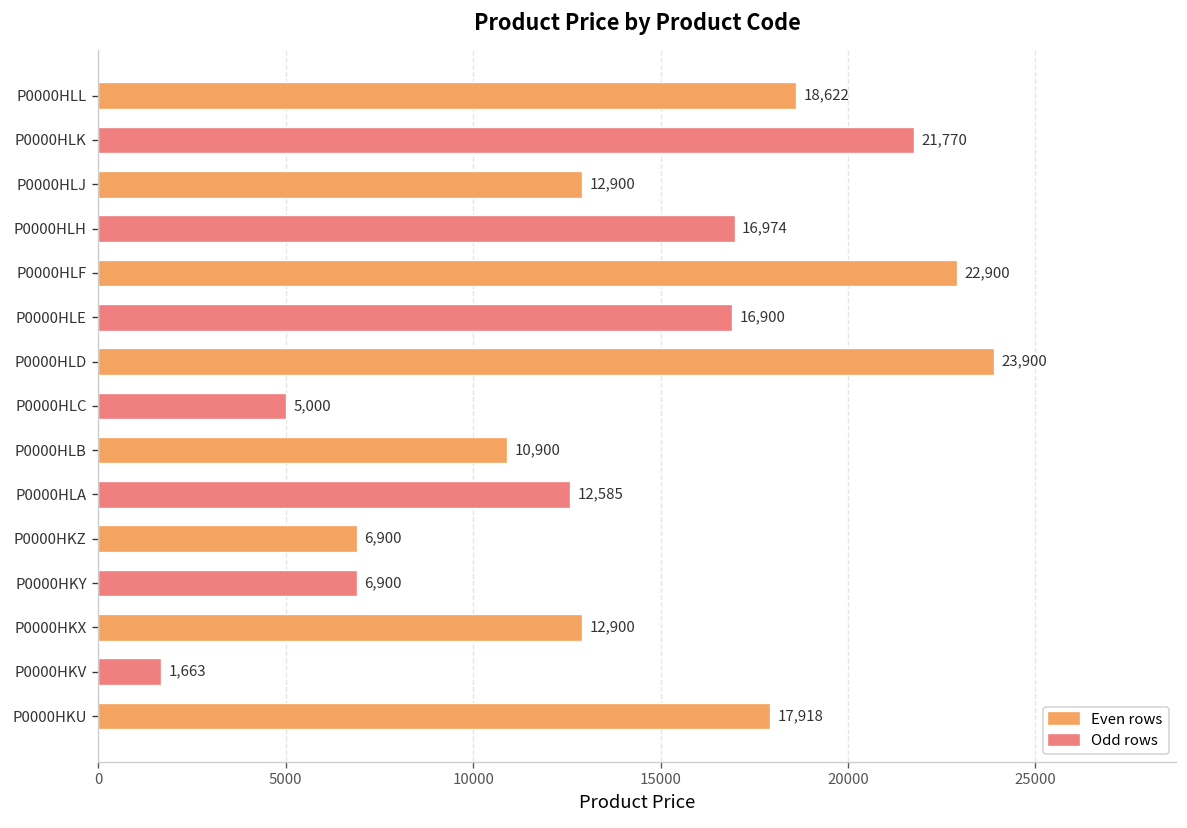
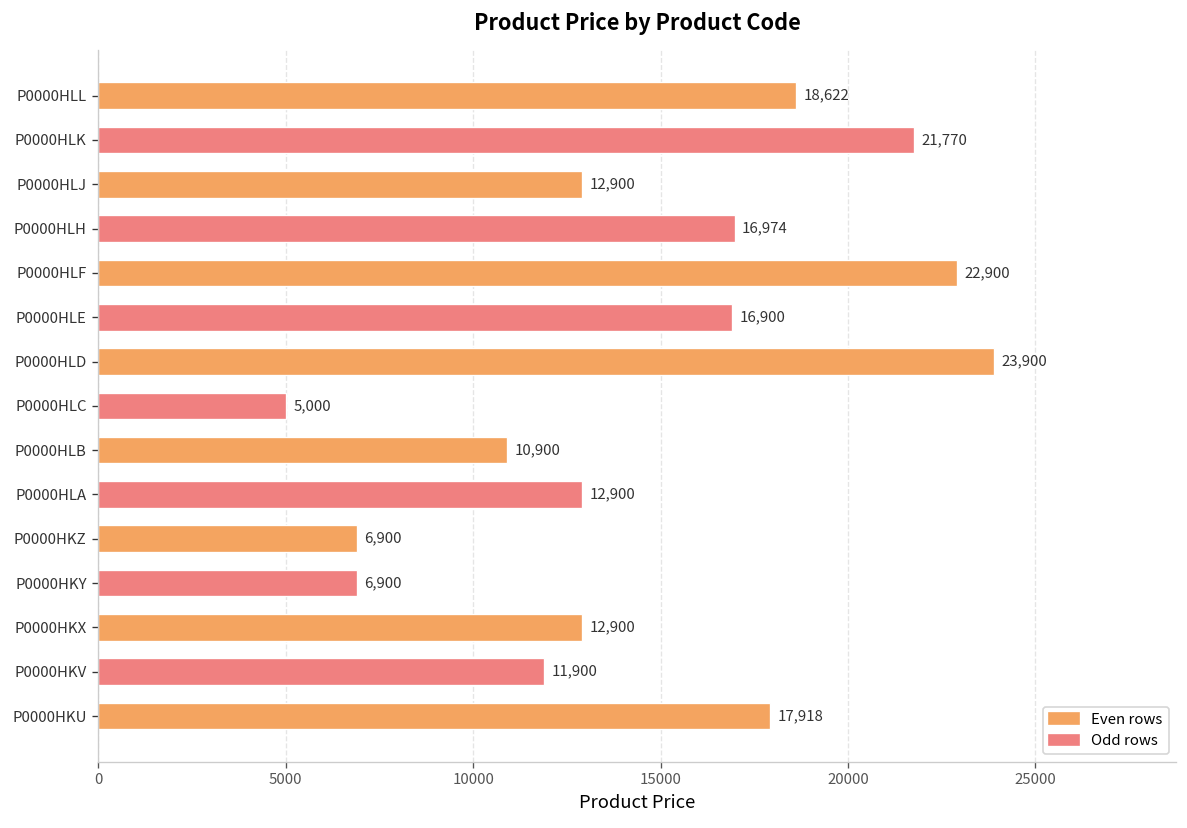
P0000HLA: 12,585 -> 12,900
P0000HKV: 1,663 -> 11,900
